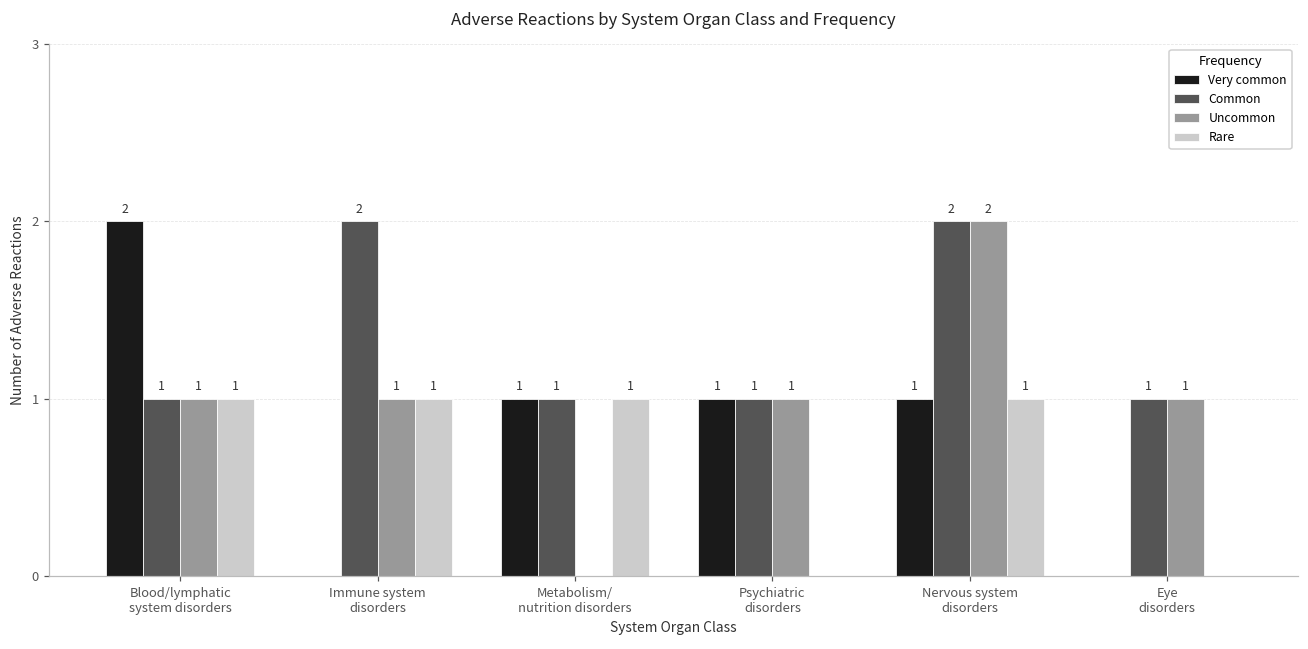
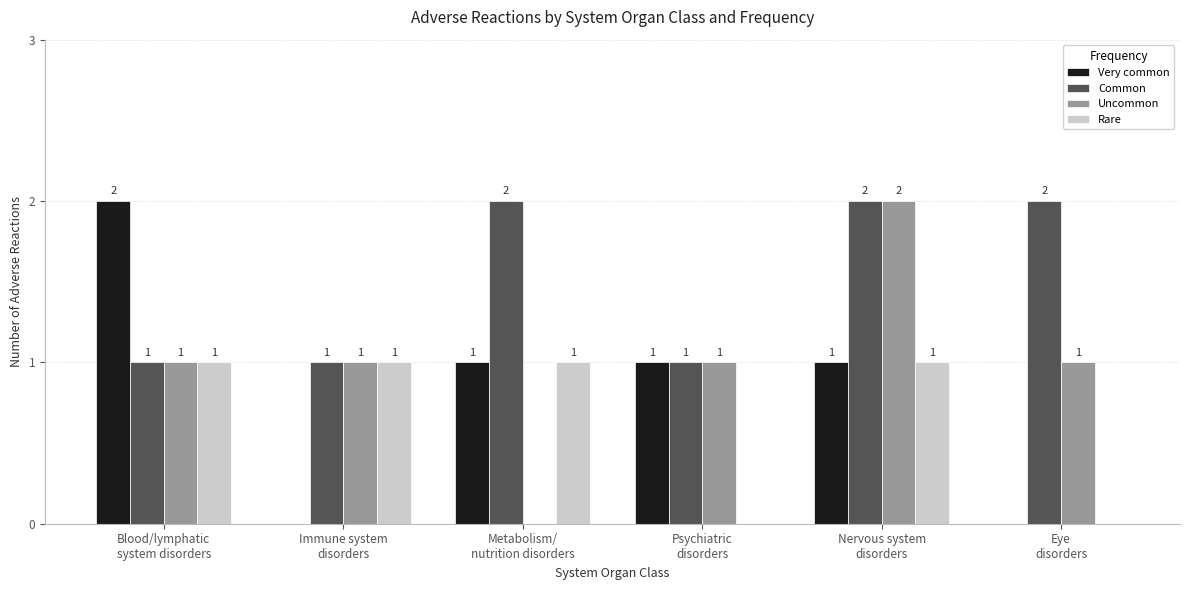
Common, Immune system disorders: 2 -> 1
Common, Metabolism/ nutrition disorders: 1 -> 2
Common, Eye disorders: 1 -> 2
